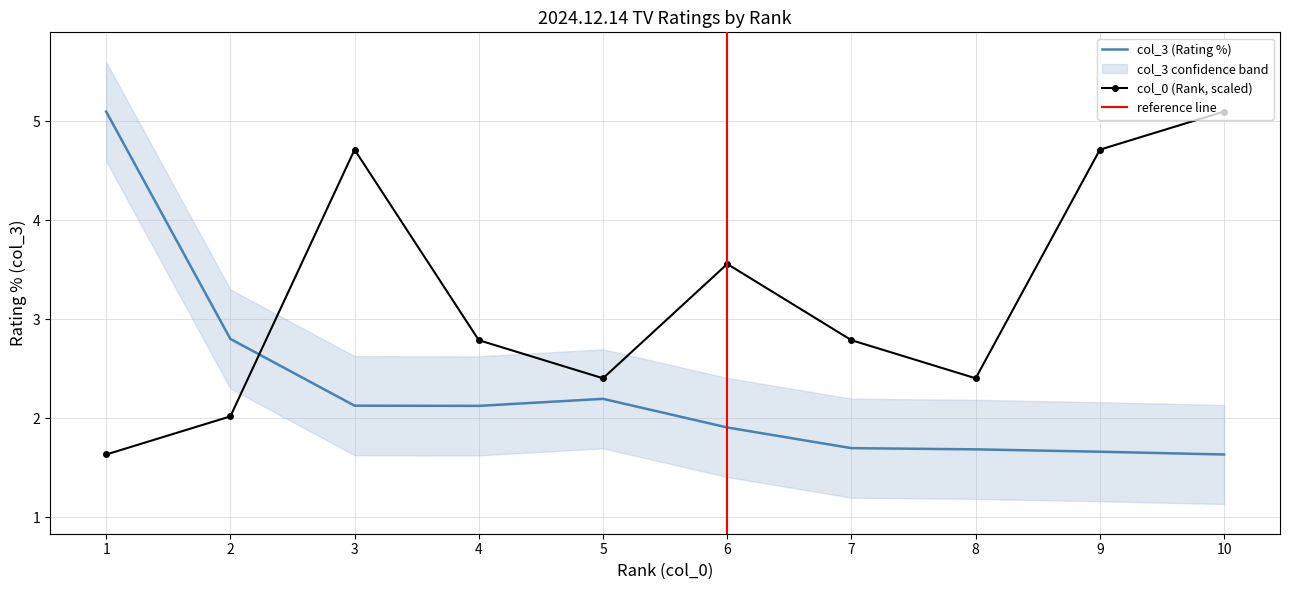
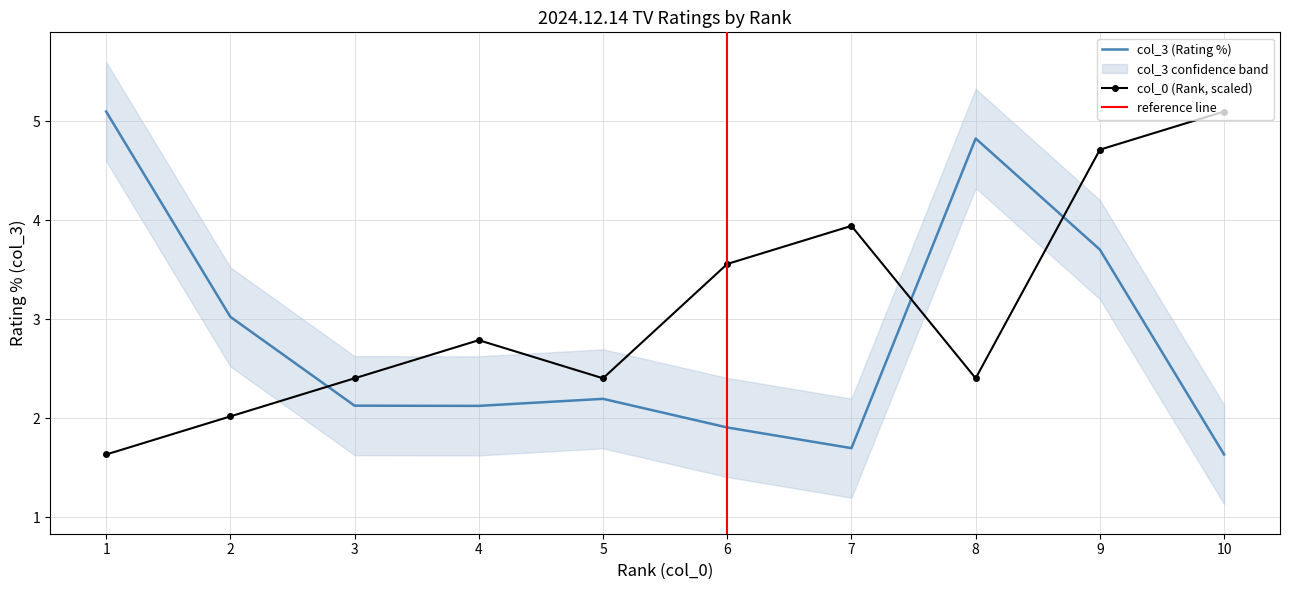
col_3 (Rating %), 2: 2.8 -> 3.0
col_0 (Rank, scaled), 3: 4.7 -> 2.4
col_0 (Rank, scaled), 7: 2.8 -> 3.9
col_3 (Rating %), 8: 1.7 -> 4.8
col_3 (Rating %), 9: 1.7 -> 3.7
